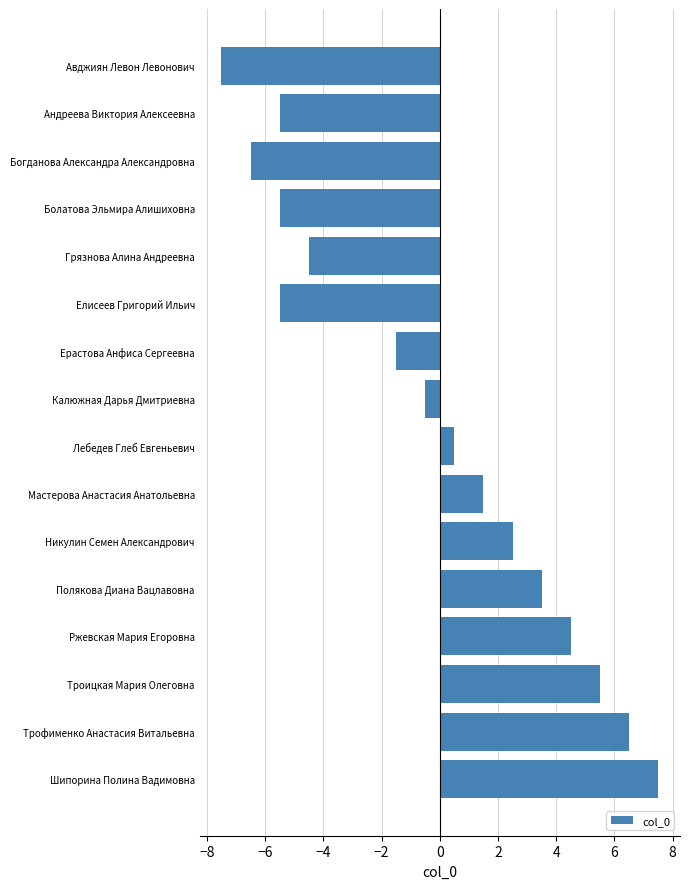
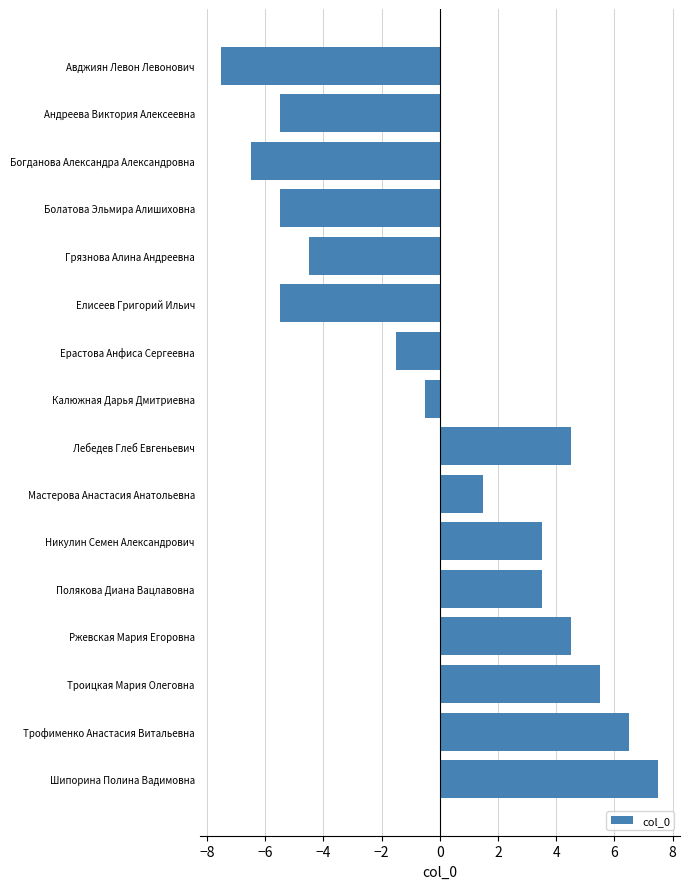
Лебедев Глеб Евгеньевич: 0.5 -> 4.5
Никулин Семен Александрович: 2.5 -> 3.5
